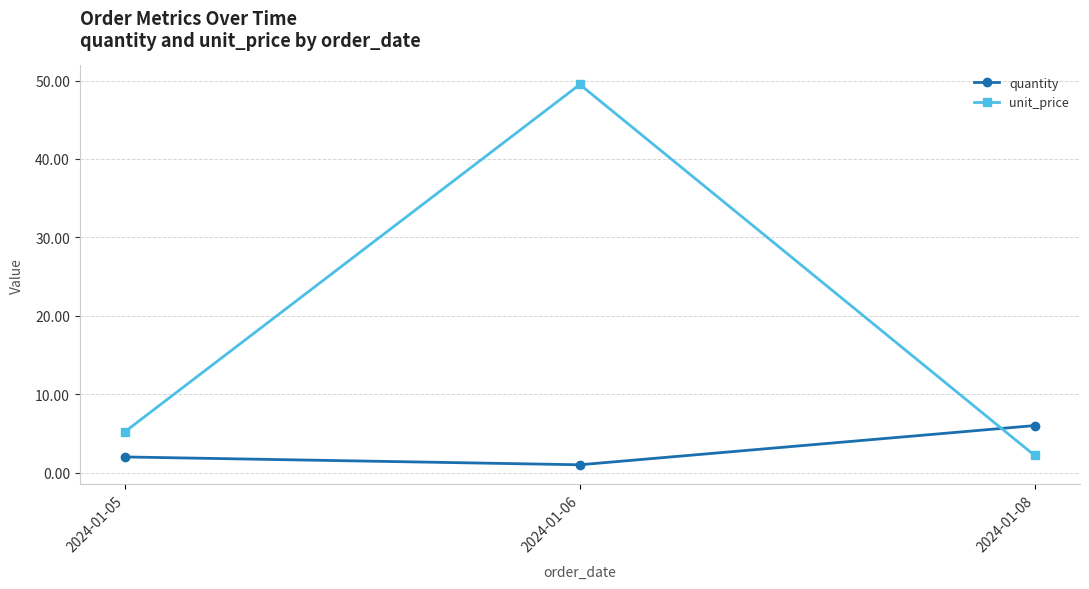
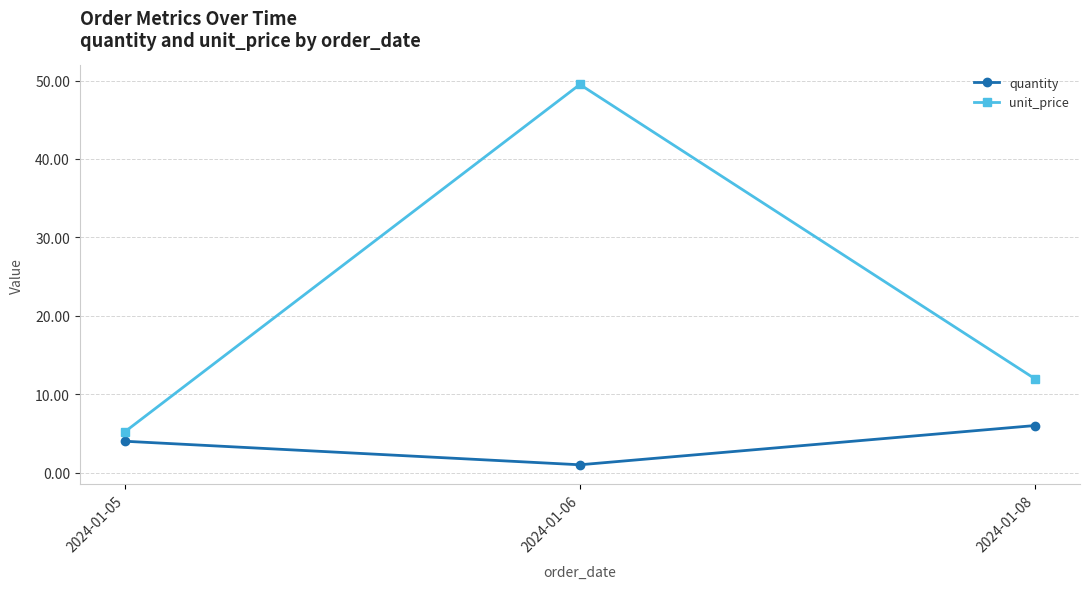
quantity, 2024-01-05: 2 -> 4
unit_price, 2024-01-08: 2 -> 12
